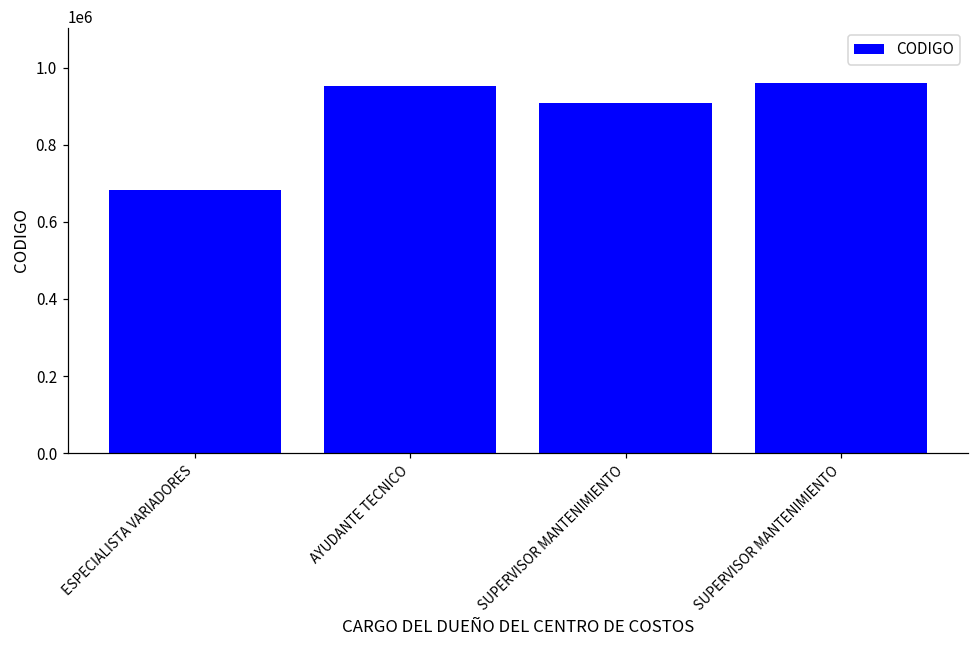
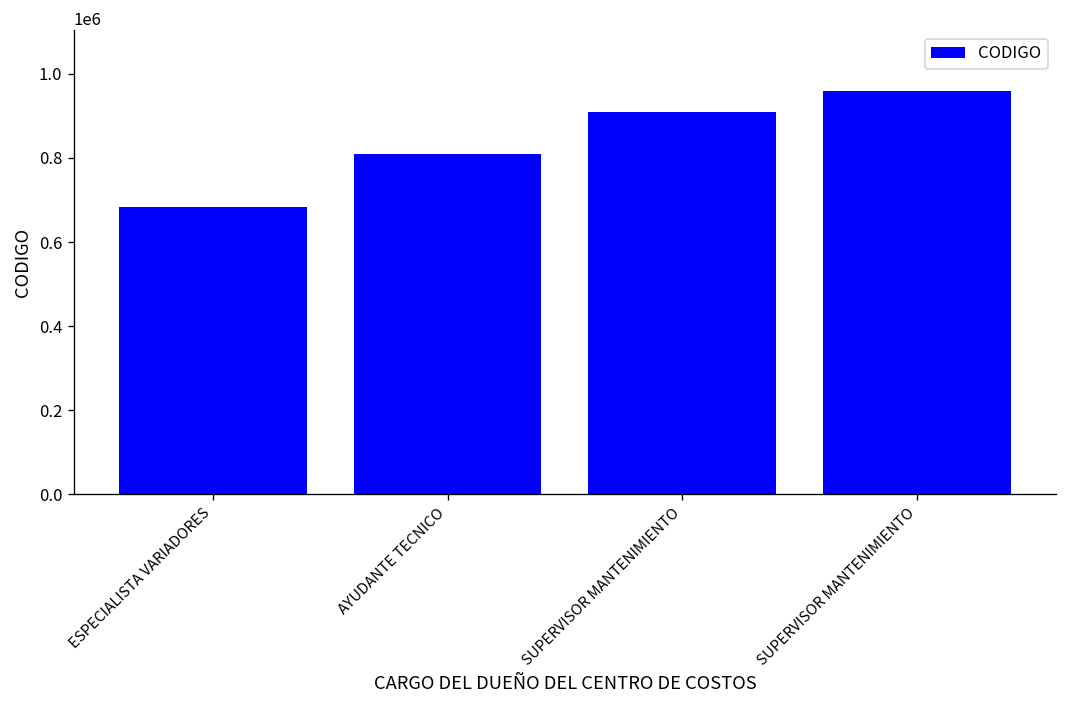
AYUDANTE TECNICO: 950000 -> 810000
